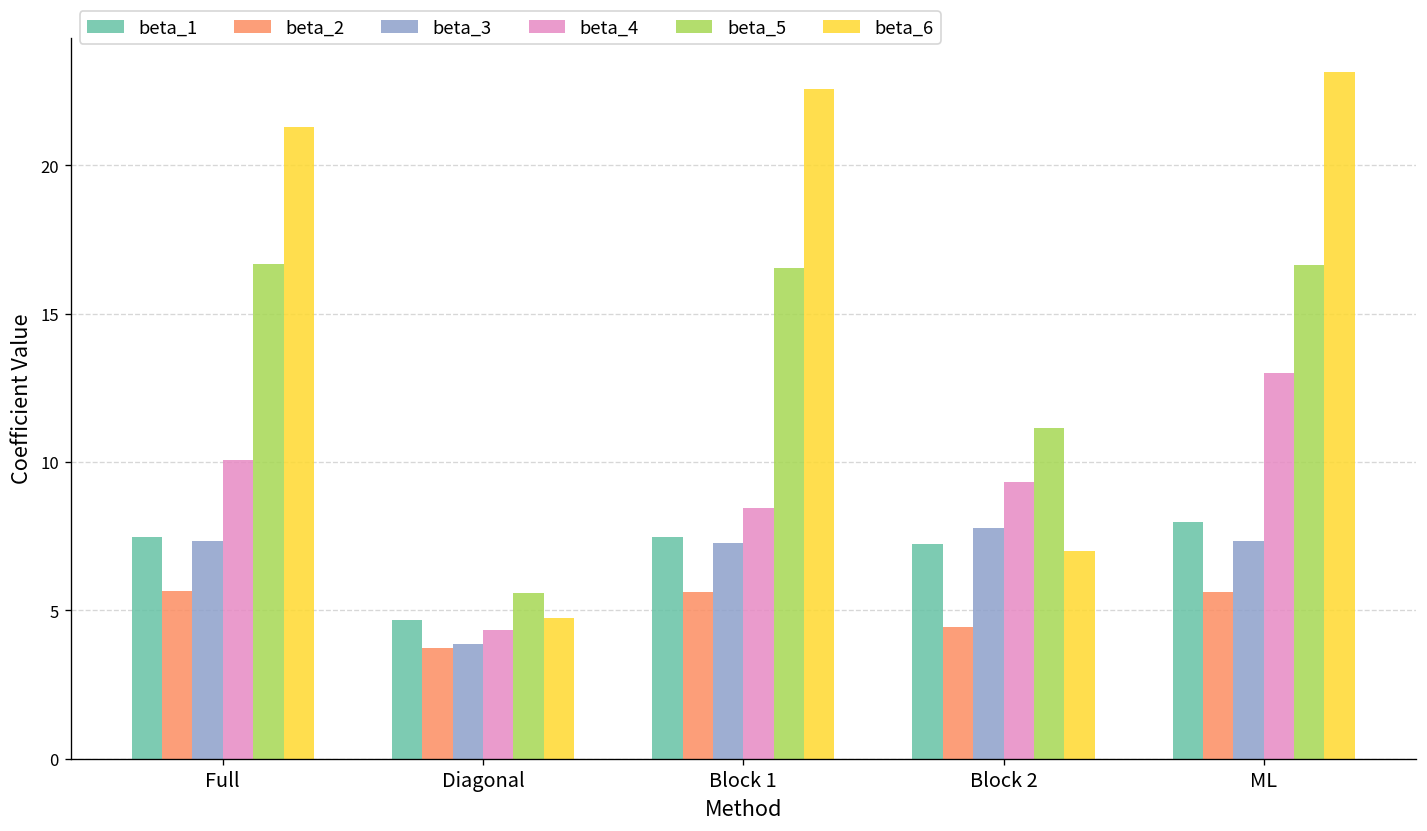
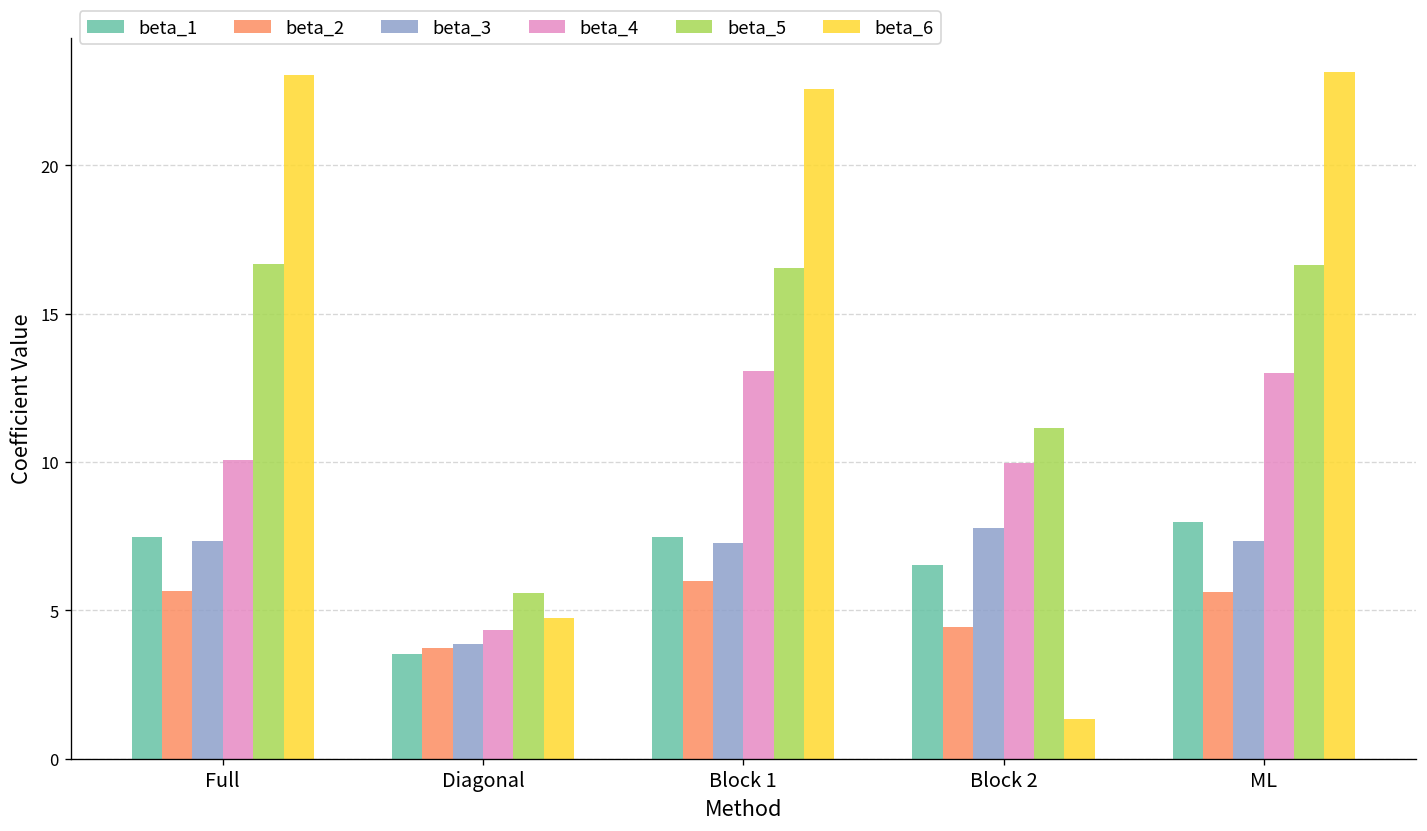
beta_6, Full: 21.3 -> 23.1
beta_1, Diagonal: 4.7 -> 3.5
beta_2, Block 1: 5.6 -> 6.0
beta_4, Block 1: 8.5 -> 13.1
beta_1, Block 2: 7.2 -> 6.5
beta_4, Block 2: 9.3 -> 10.0
beta_6, Block 2: 7.0 -> 1.3
